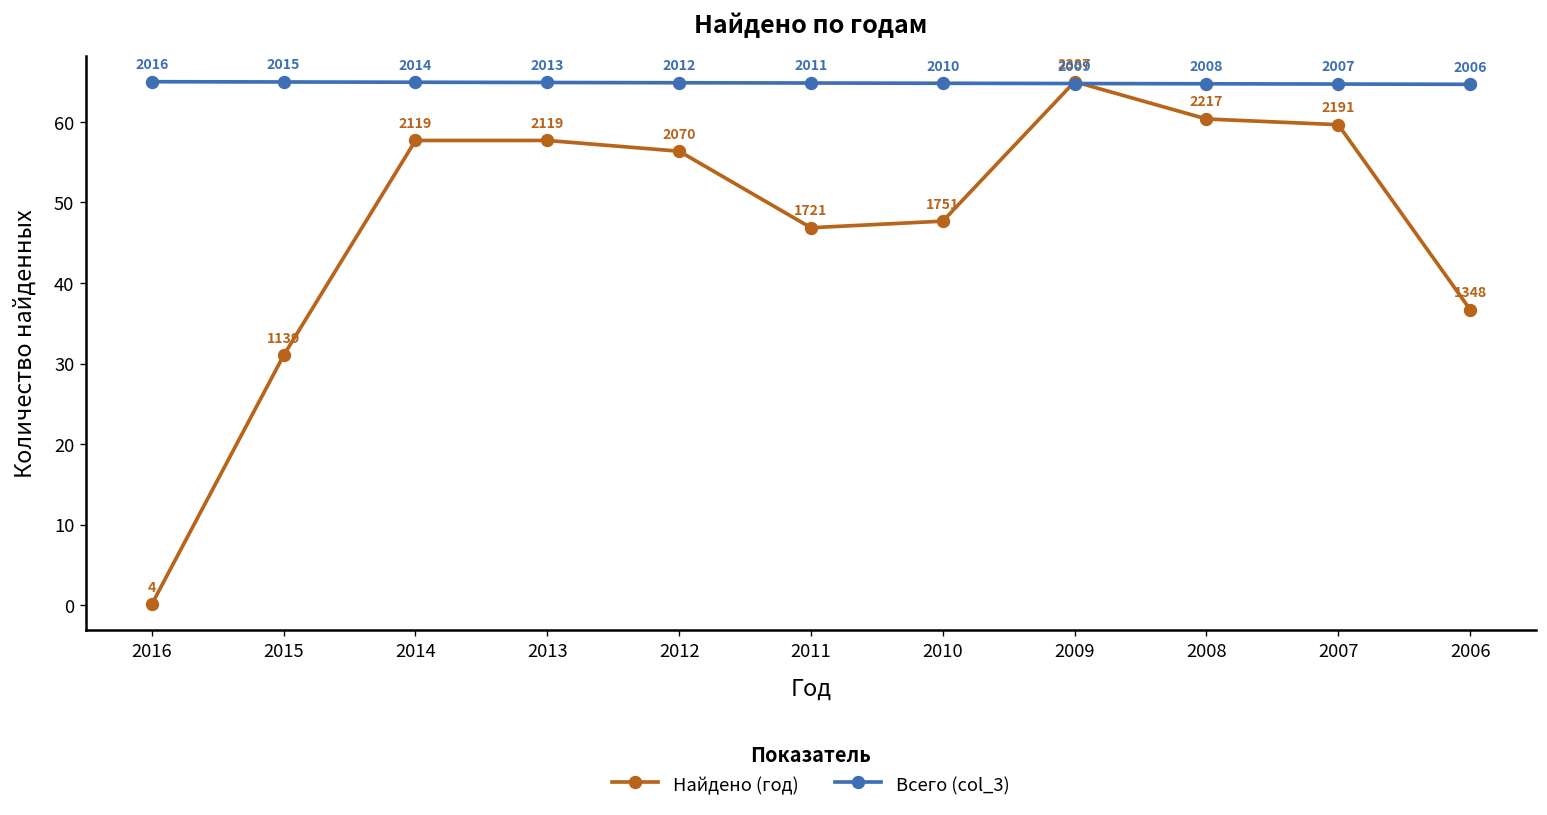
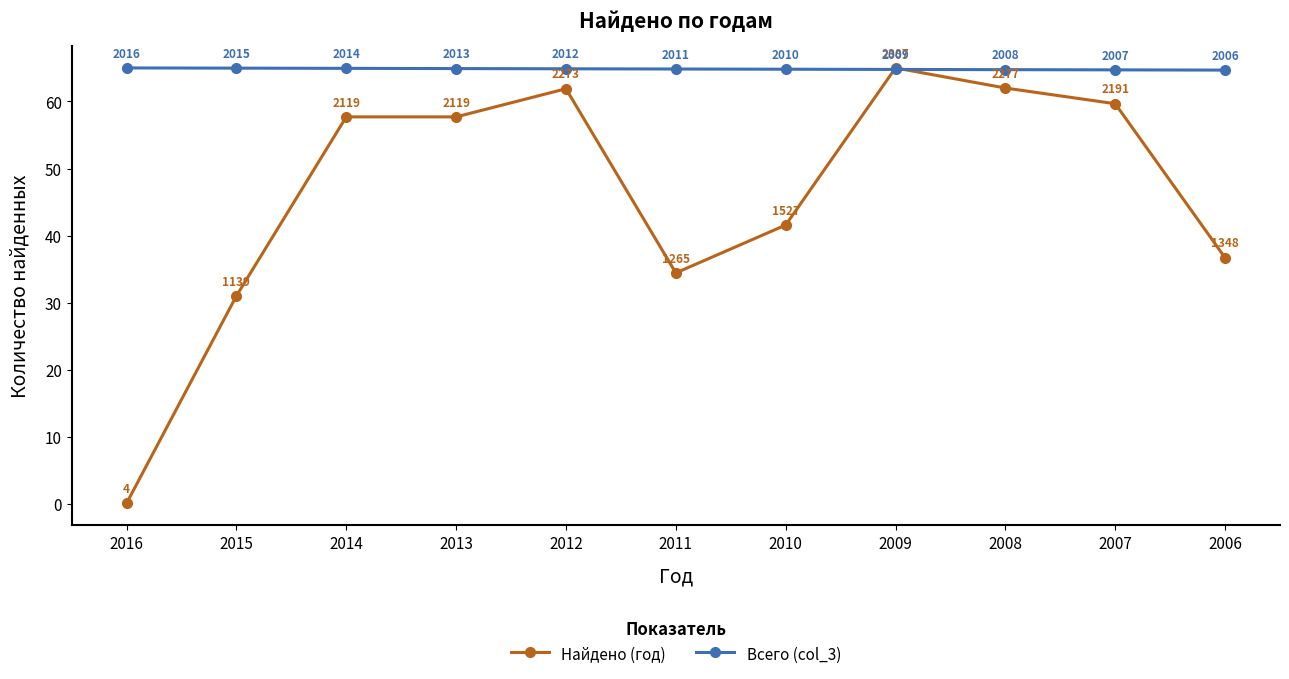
Найдено (год), 2012: 2070 -> 2273
Найдено (год), 2011: 1721 -> 1265
Найдено (год), 2010: 1751 -> 1527
Найдено (год), 2008: 2217 -> 2277
